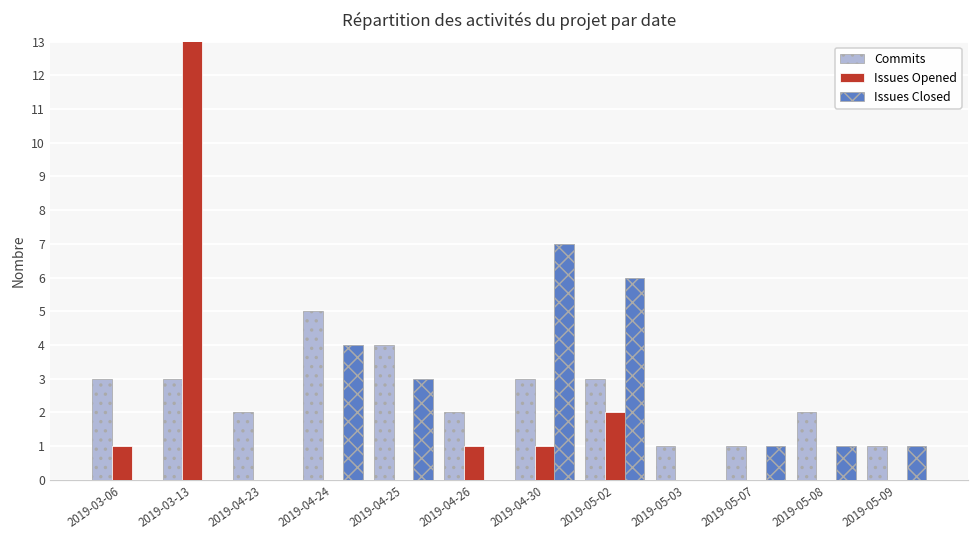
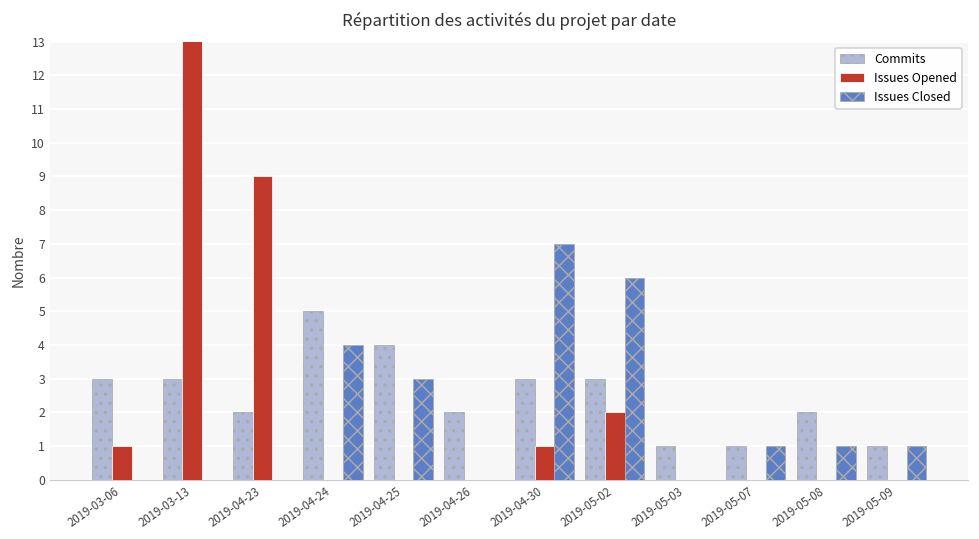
Issues Opened, 2019-04-23: 0 -> 9
Issues Opened, 2019-04-26: 1 -> 0
